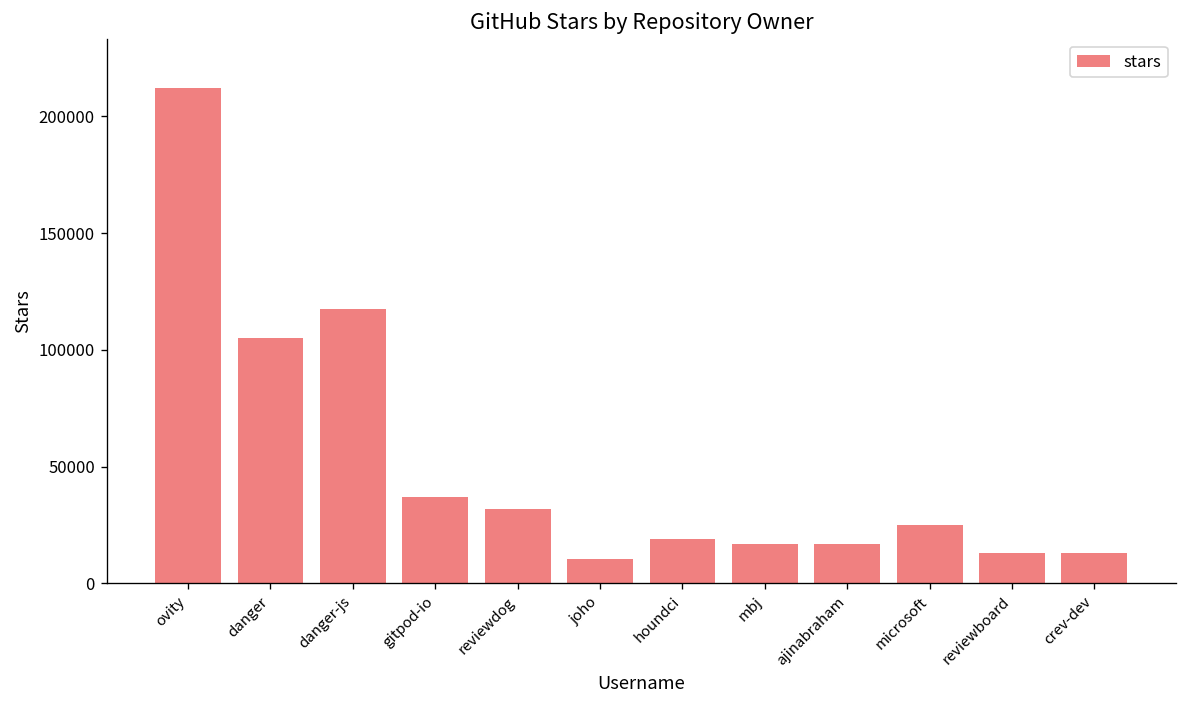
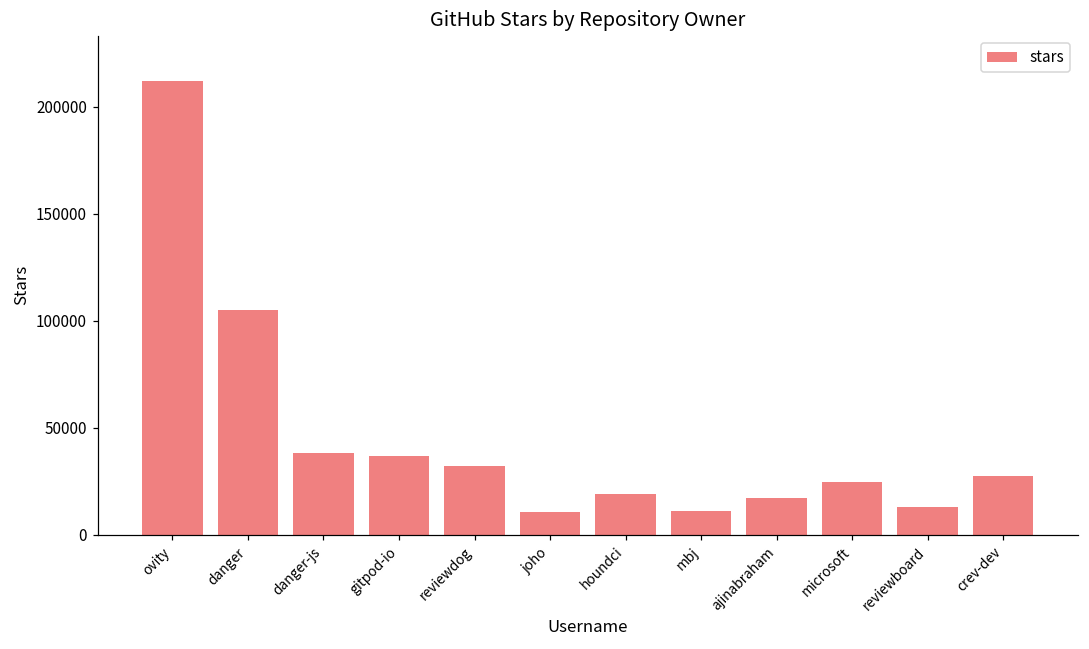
danger-js: 118000 -> 38000
mbj: 17000 -> 11000
crev-dev: 13000 -> 27000
